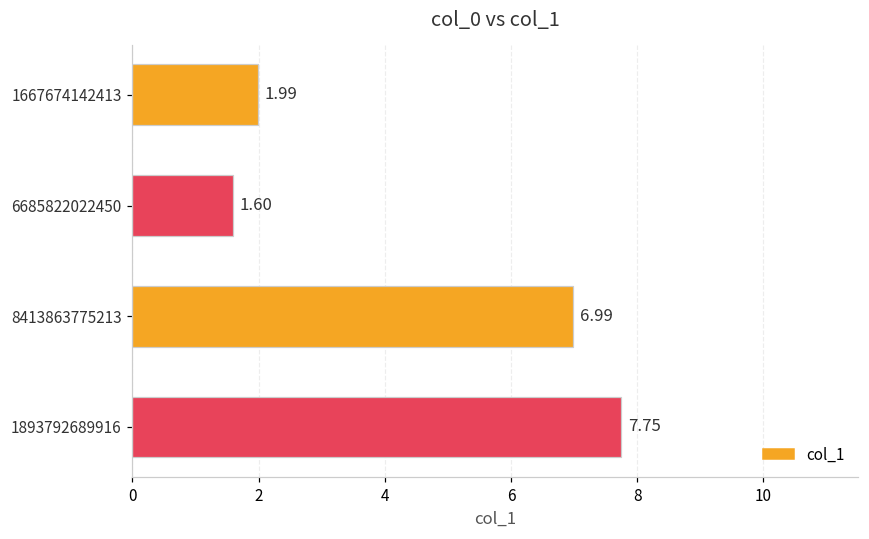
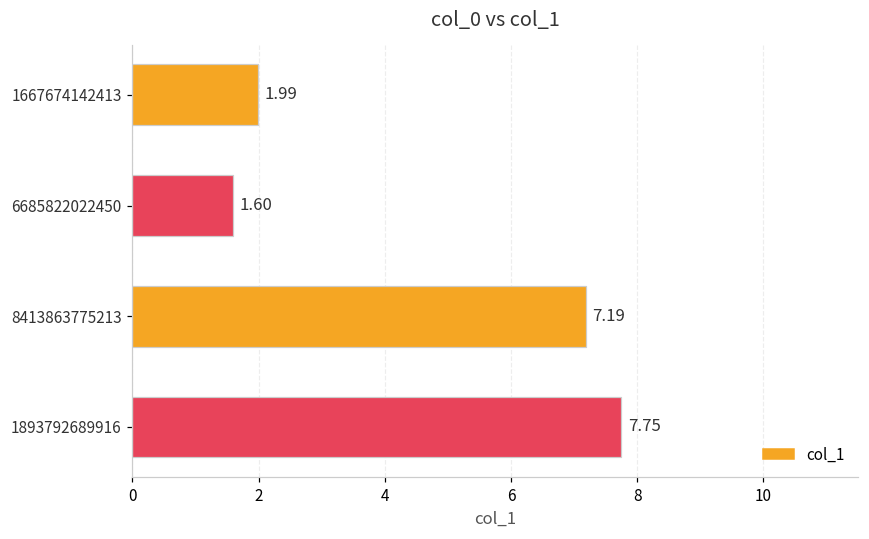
8413863775213: 6.99 -> 7.19
